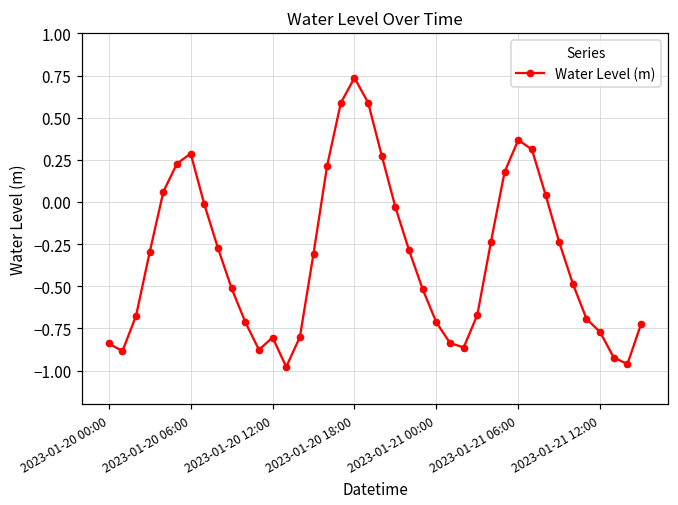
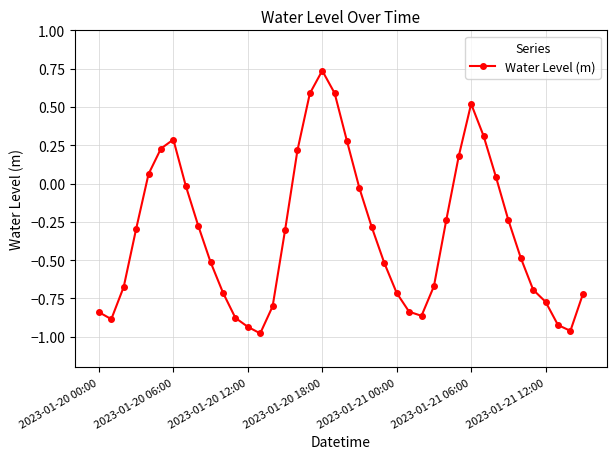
2023-01-20 12:00: -0.80 -> -0.94
2023-01-21 06:00: 0.37 -> 0.52
